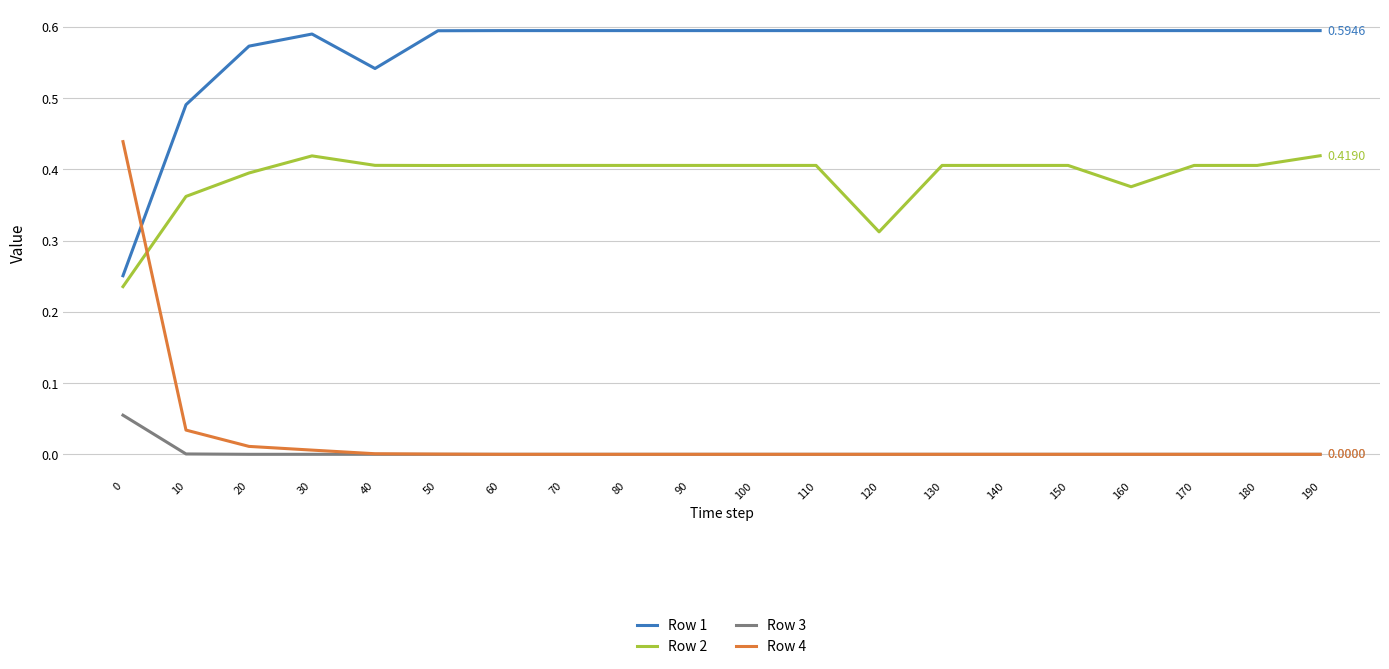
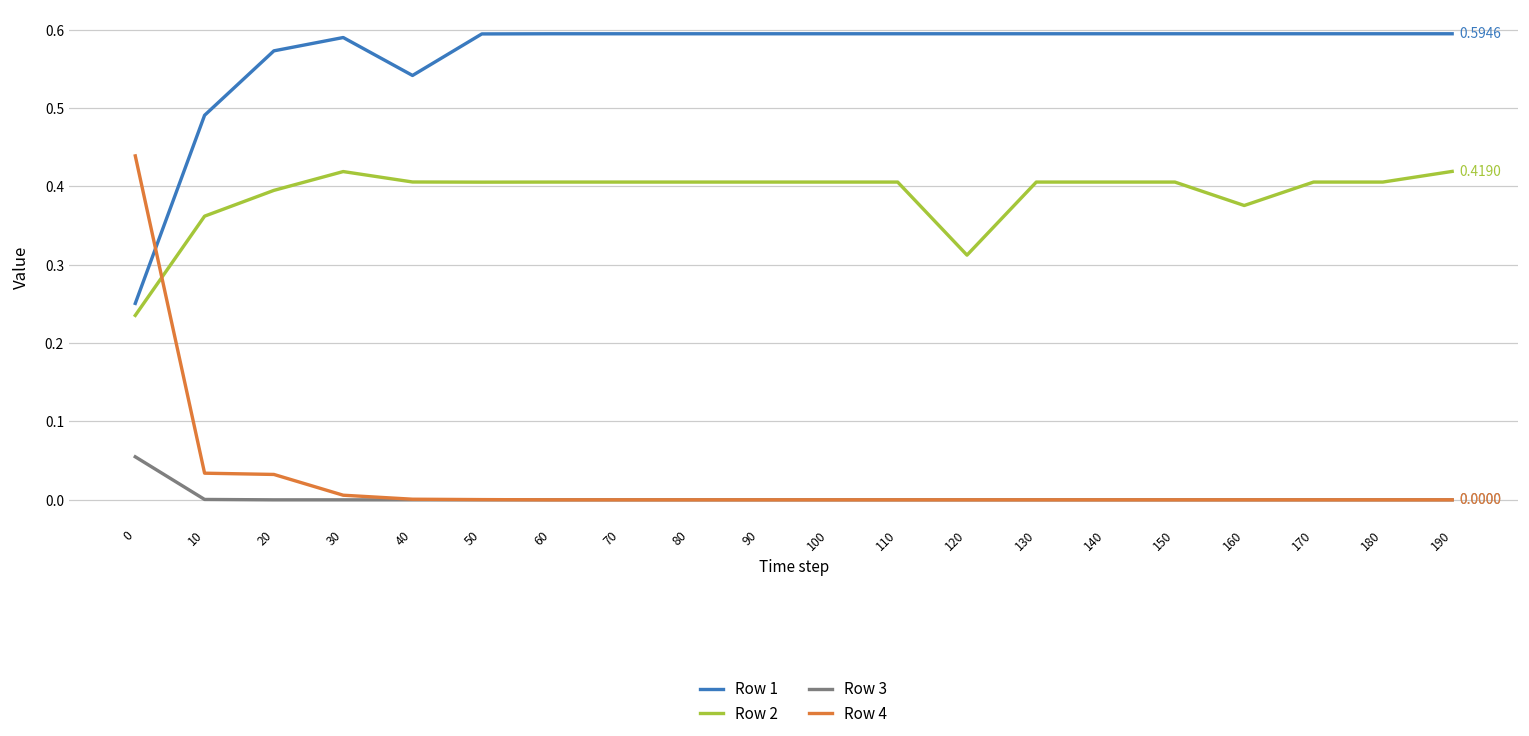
Row 4, 20: 0.01 -> 0.03
